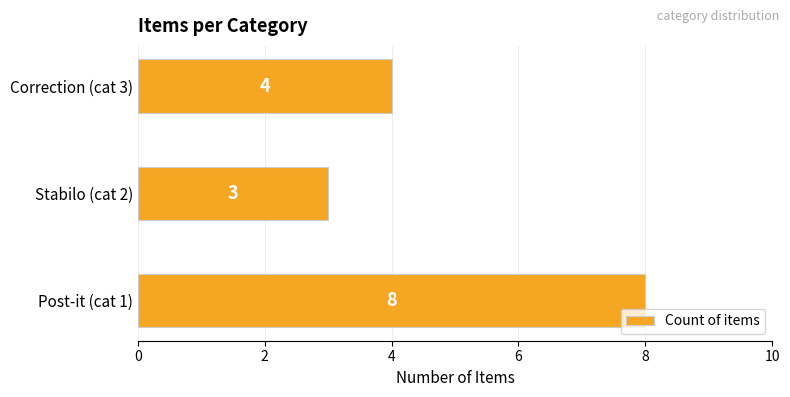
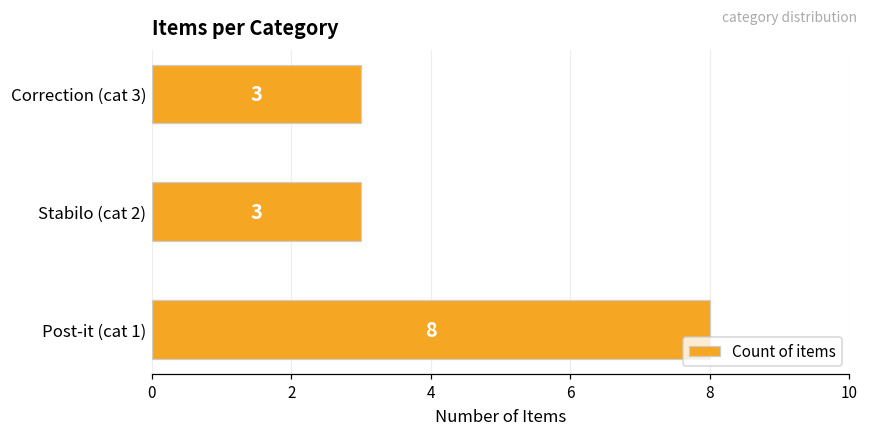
Correction (cat 3): 4 -> 3
